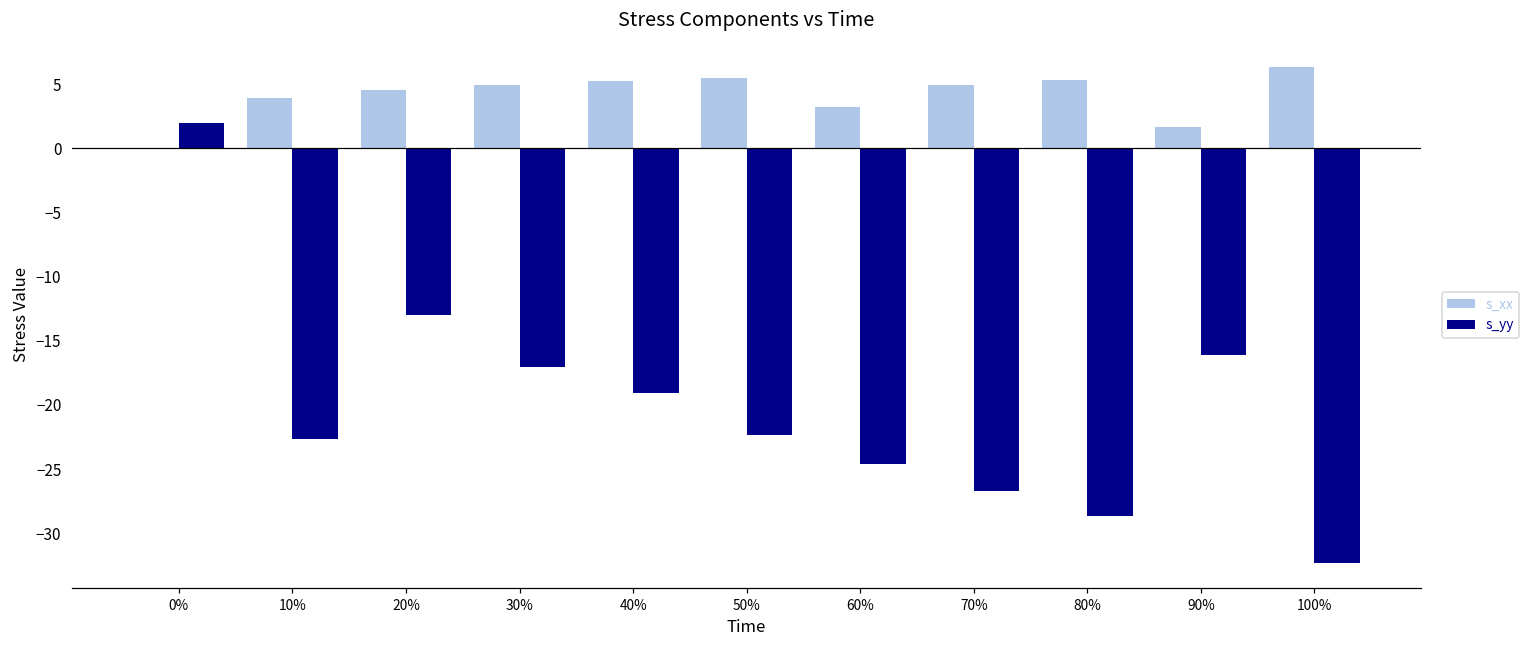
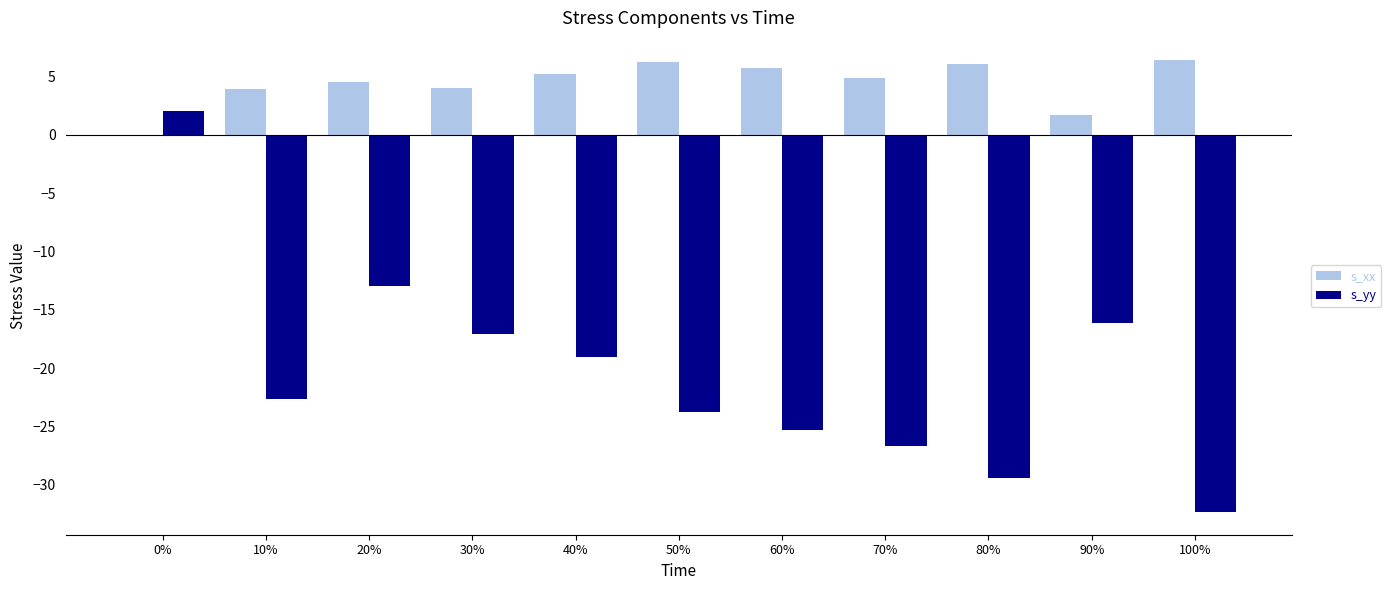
s_xx, 30%: 4.9 -> 4.0
s_xx, 50%: 5.5 -> 6.3
s_yy, 50%: -22.3 -> -23.7
s_xx, 60%: 3.2 -> 5.7
s_yy, 60%: -24.6 -> -25.3
s_xx, 80%: 5.3 -> 6.1
s_yy, 80%: -28.7 -> -29.4
